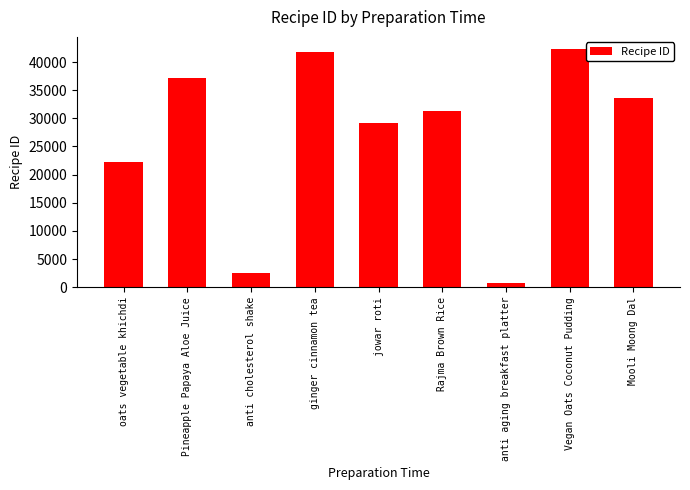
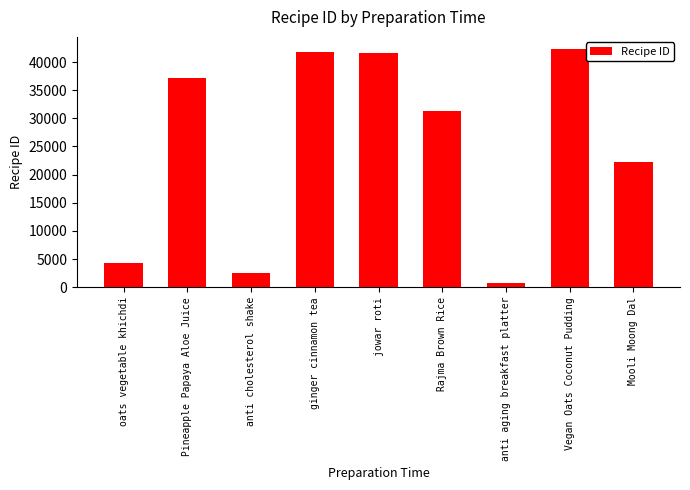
oats vegetable khichdi: 22000 -> 4000
jowar roti: 29000 -> 42000
Mooli Moong Dal: 34000 -> 22000
